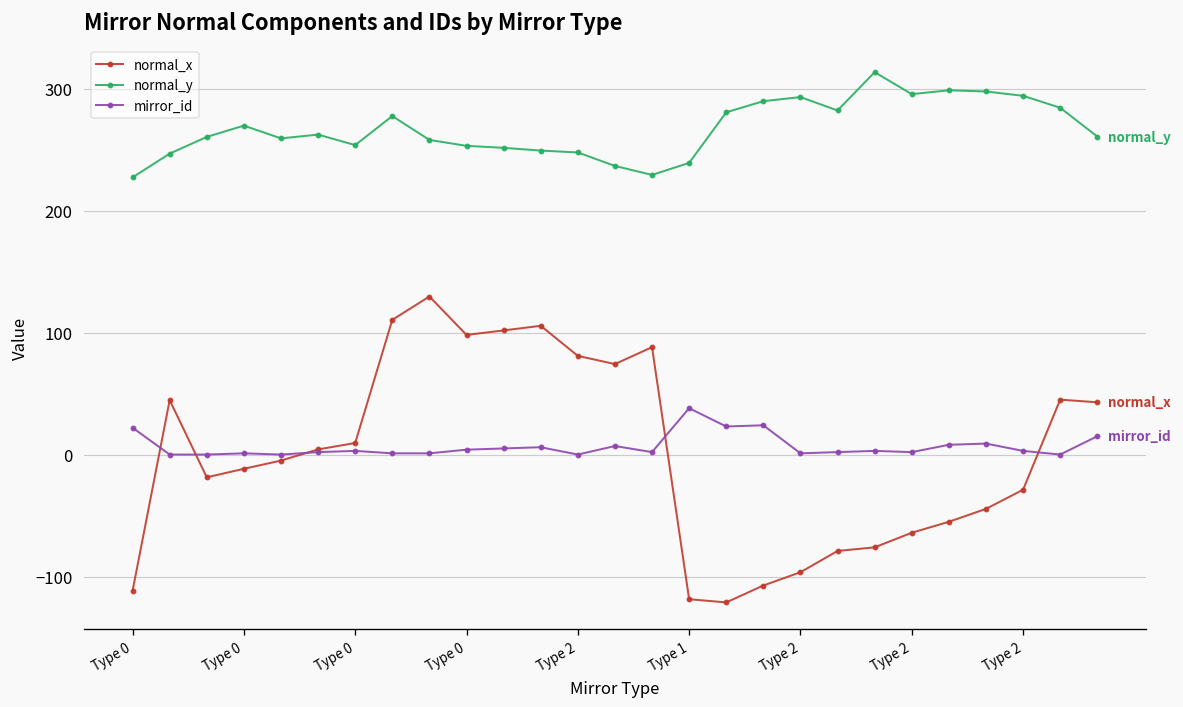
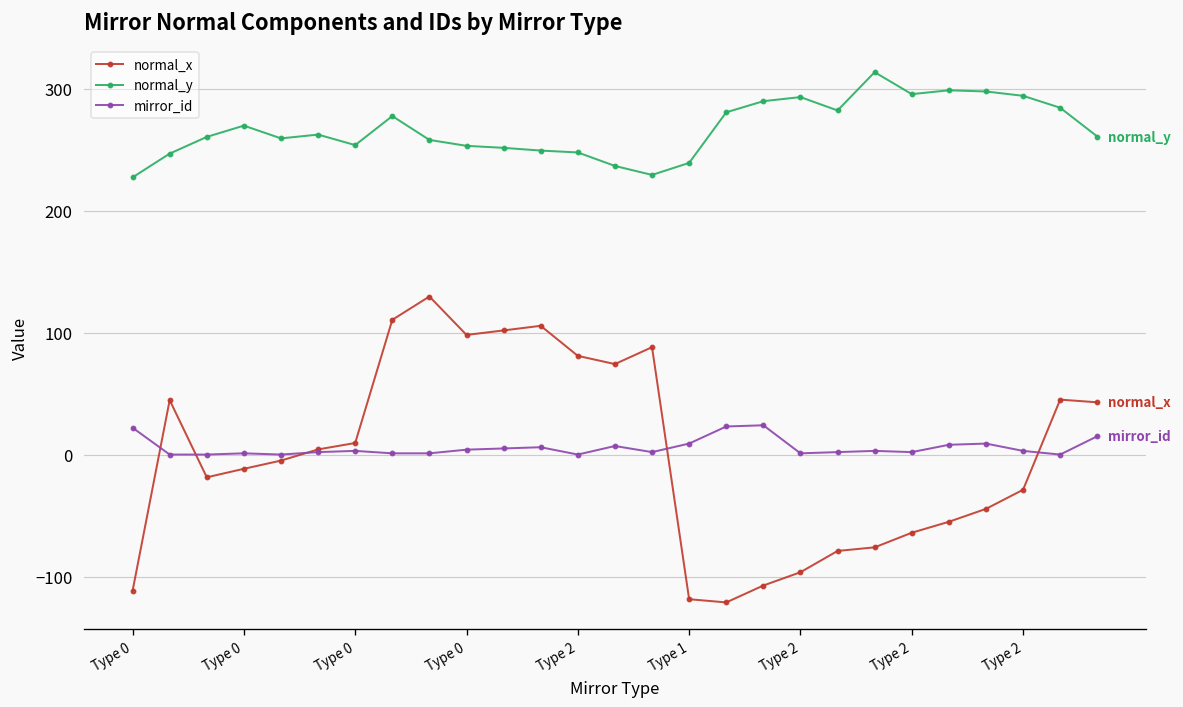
mirror_id, Type 1: 38 -> 9
